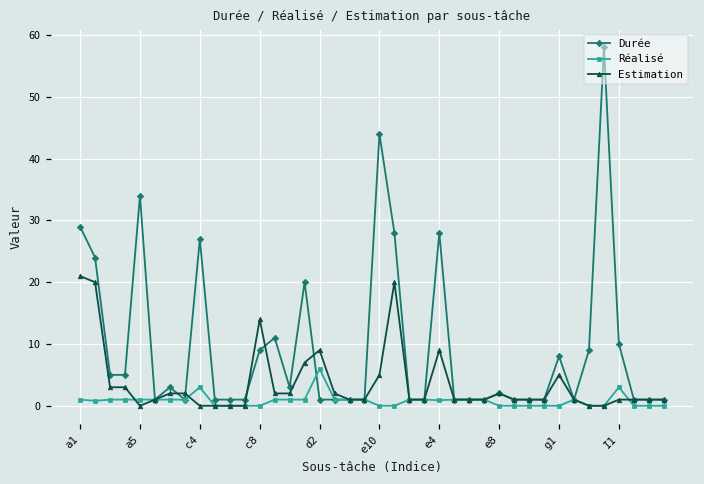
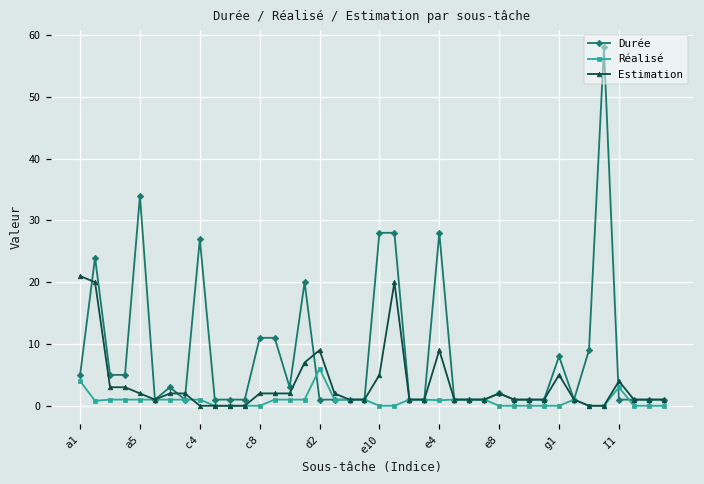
Durée, a1: 29 -> 5
Réalisé, a1: 1 -> 4
Estimation, a5: 0 -> 2
Réalisé, c4: 3 -> 1
Durée, c8: 9 -> 11
Estimation, c8: 14 -> 2
Durée, e10: 44 -> 28
Durée, I1: 10 -> 1
Estimation, I1: 1 -> 4
